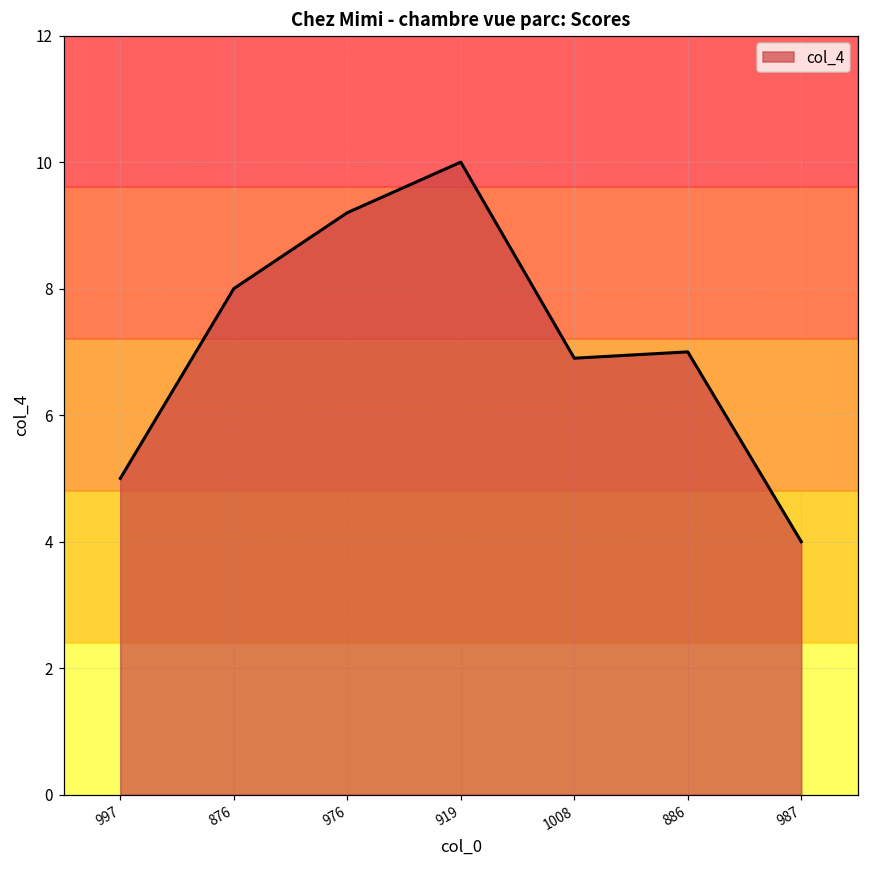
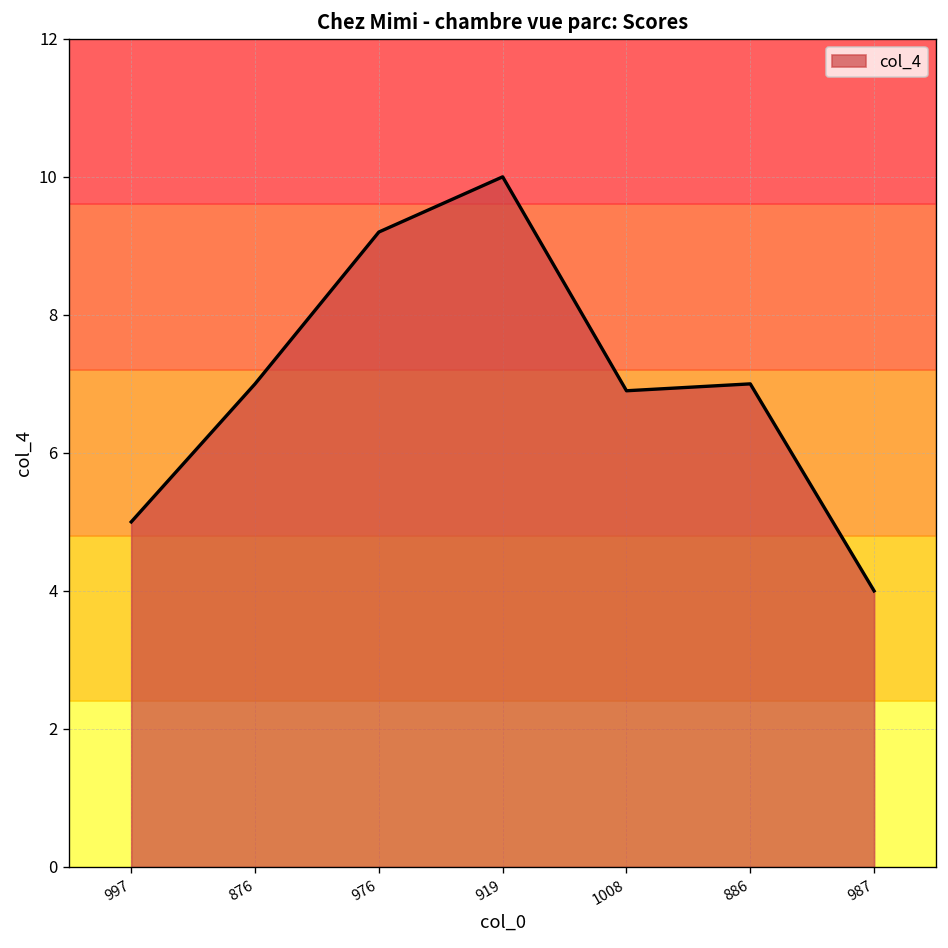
876: 8 -> 7
